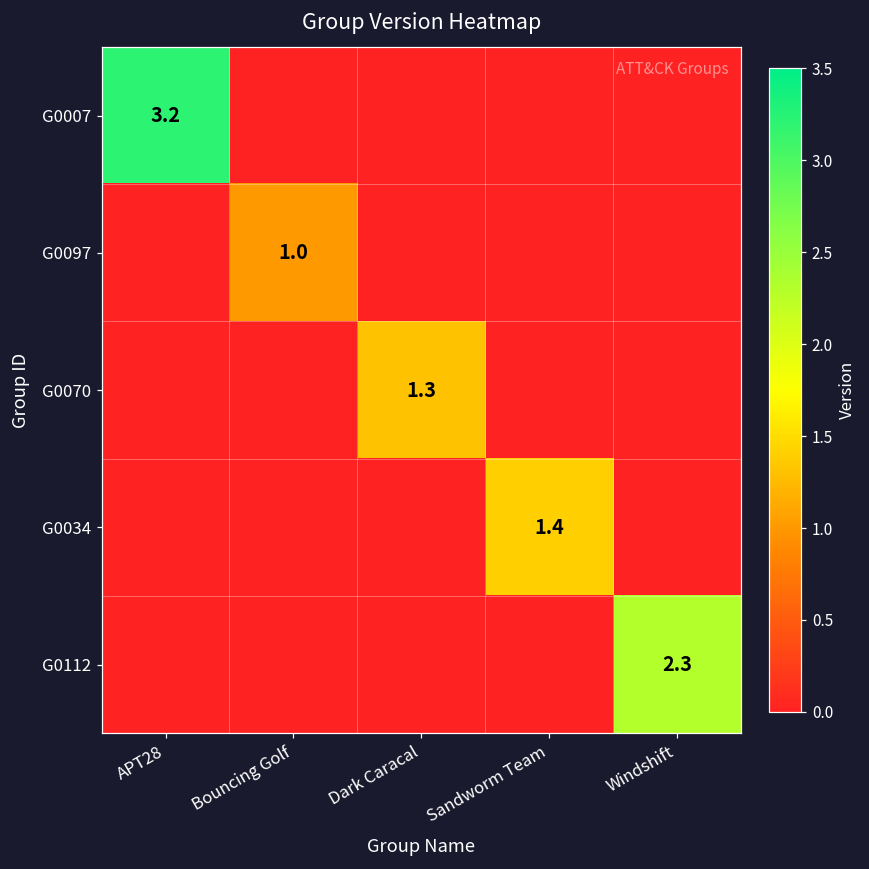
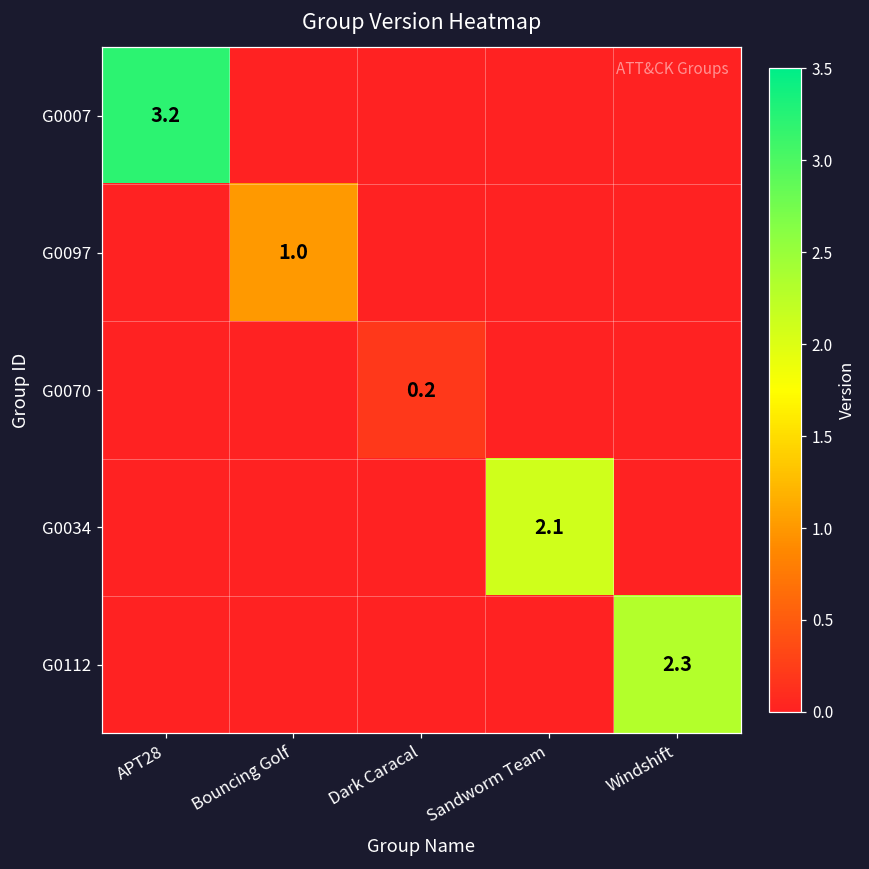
G0070, Dark Caracal: 1.3 -> 0.2
G0034, Sandworm Team: 1.4 -> 2.1
